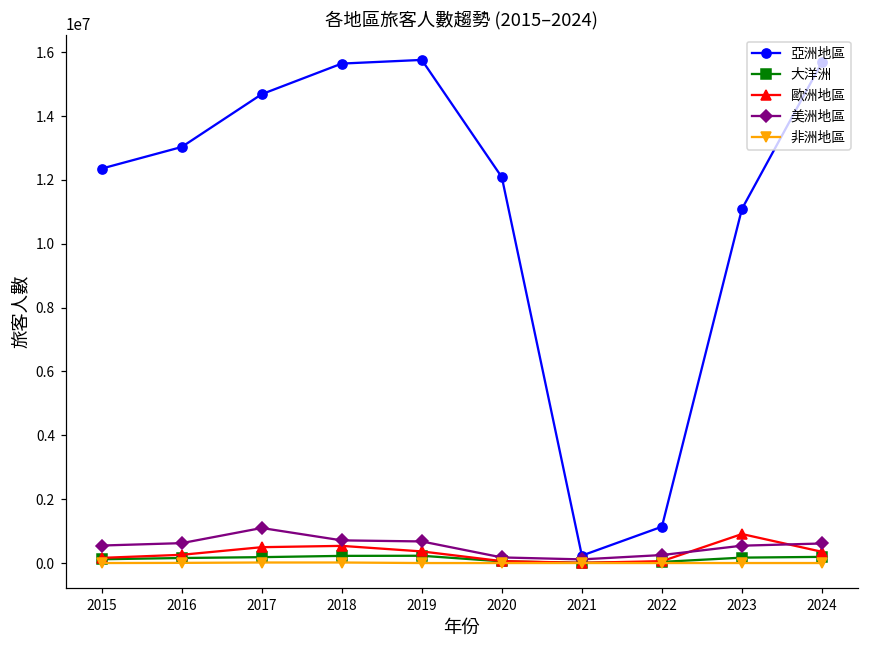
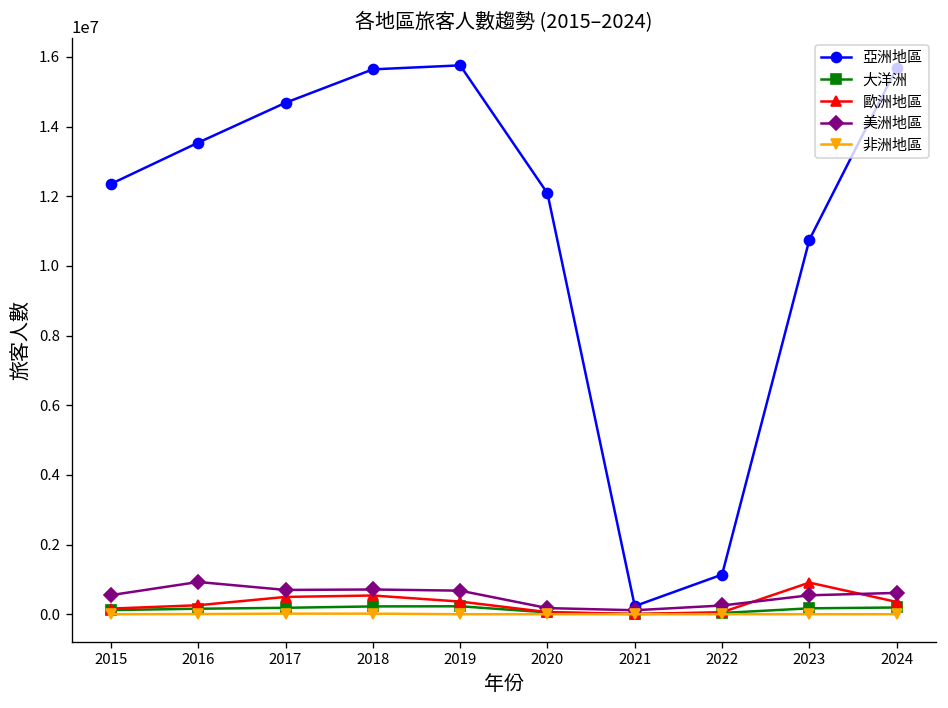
亞洲地區, 2016: 13000000 -> 13500000
美洲地區, 2016: 600000 -> 900000
美洲地區, 2017: 1100000 -> 700000
亞洲地區, 2023: 11100000 -> 10800000
